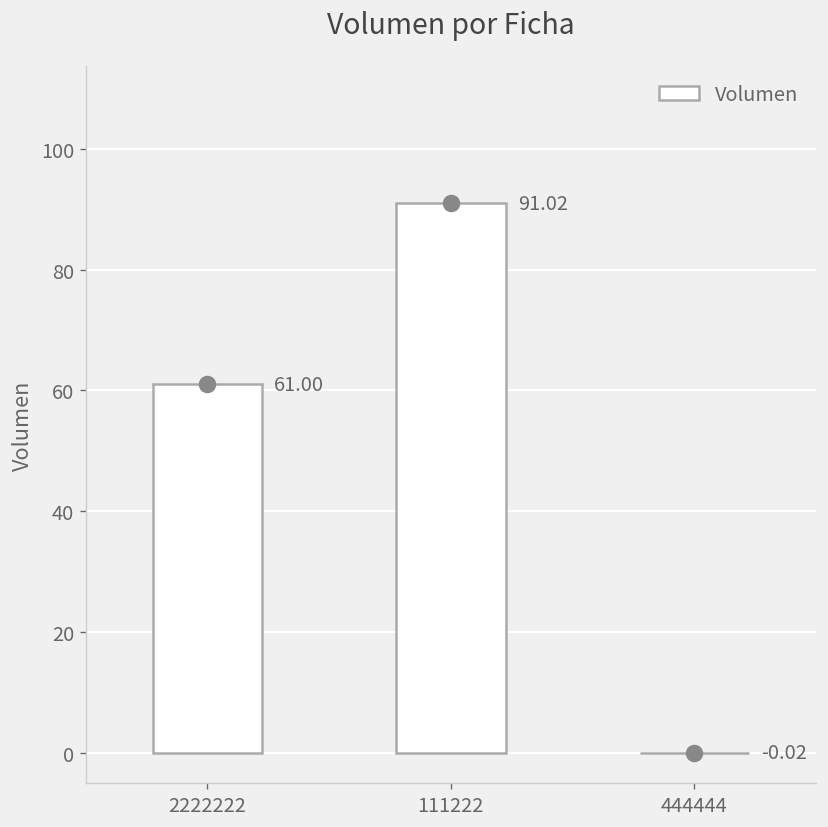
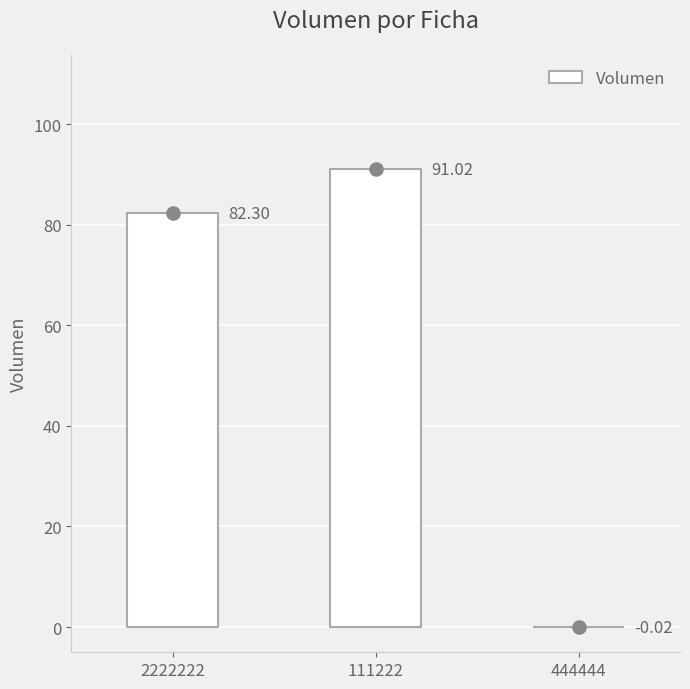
Volumen, 2222222: 61.00 -> 82.30
